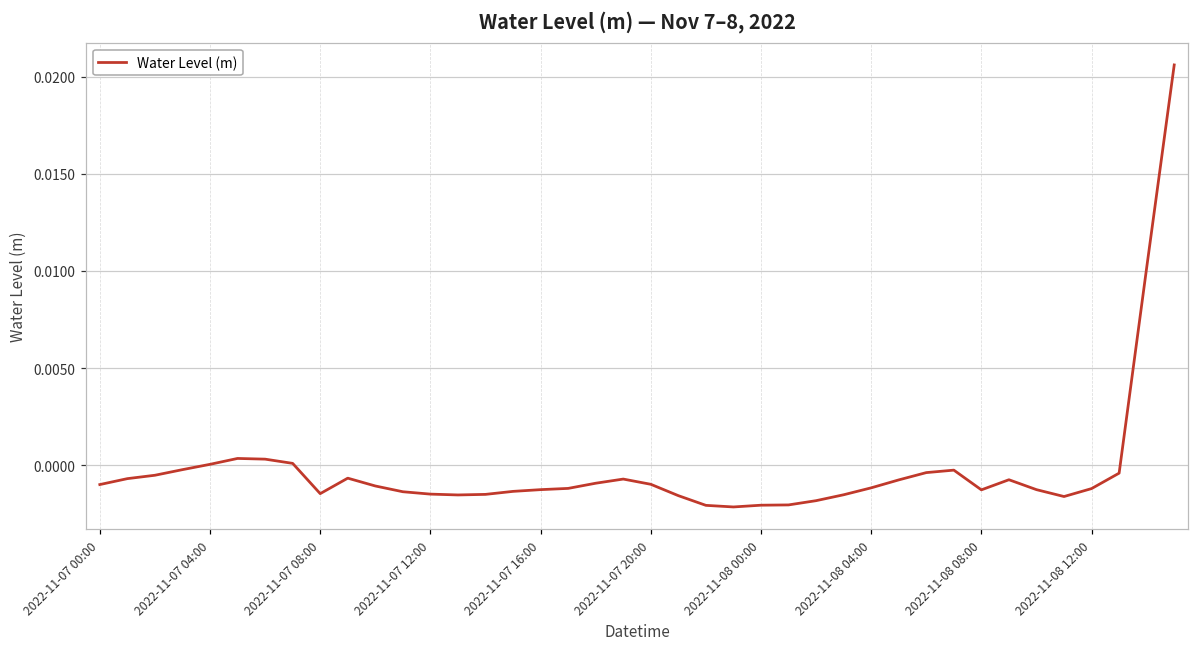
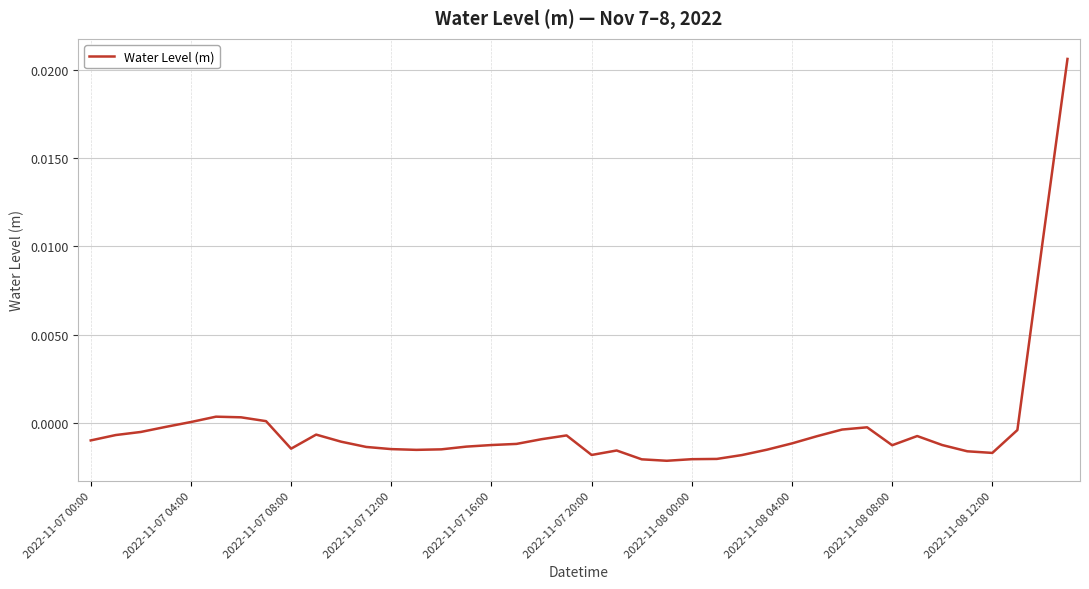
2022-11-07 20:00: -0.0010 -> -0.0018
2022-11-08 12:00: -0.0012 -> -0.0017
